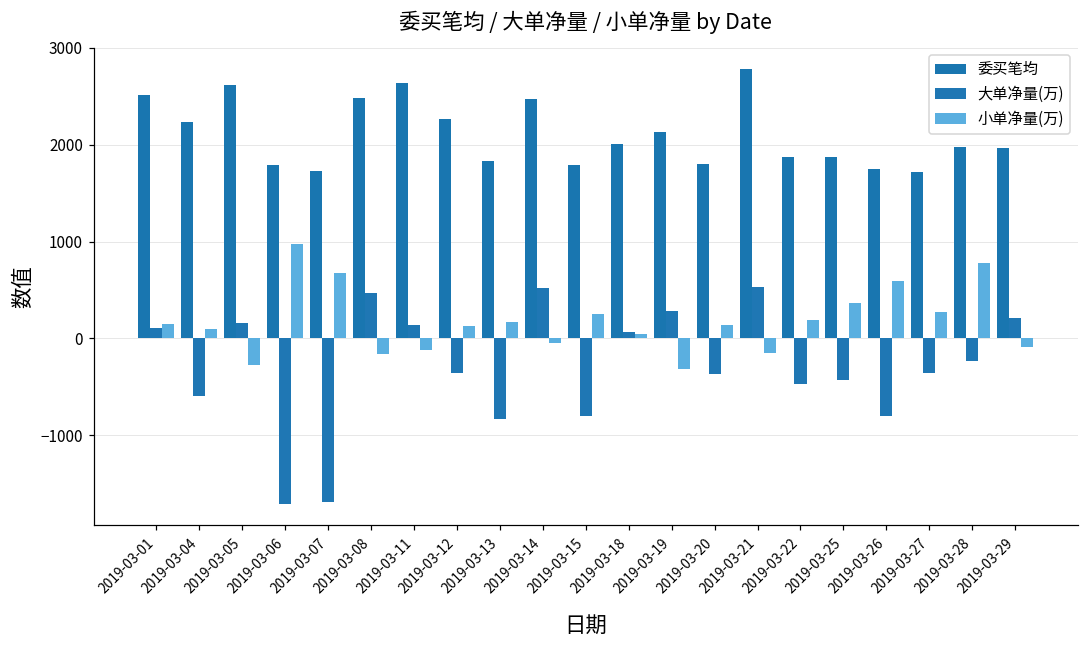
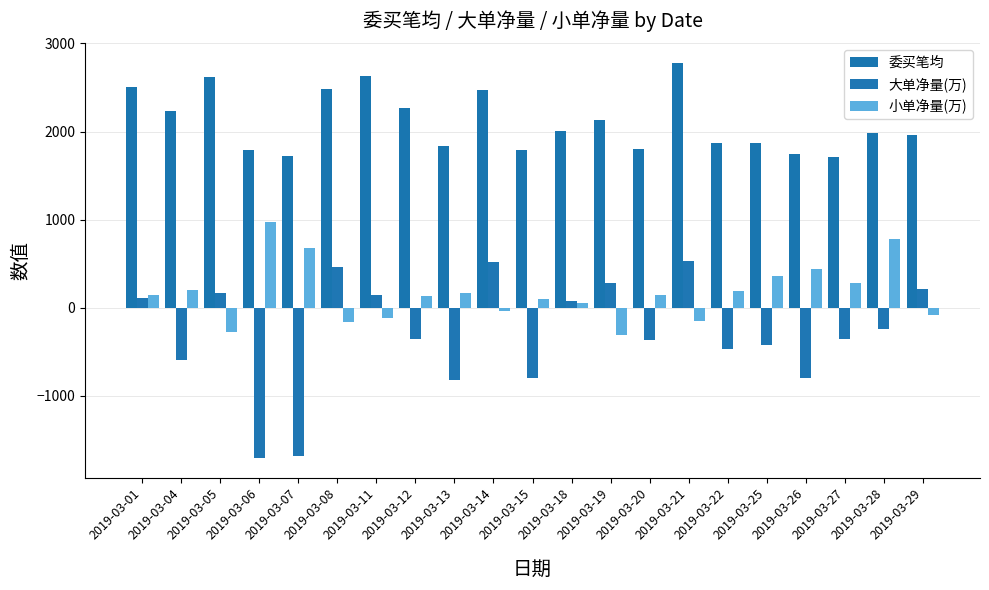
小单净量(万), 2019-03-04: 100 -> 200
小单净量(万), 2019-03-15: 200 -> 100
小单净量(万), 2019-03-26: 600 -> 400
